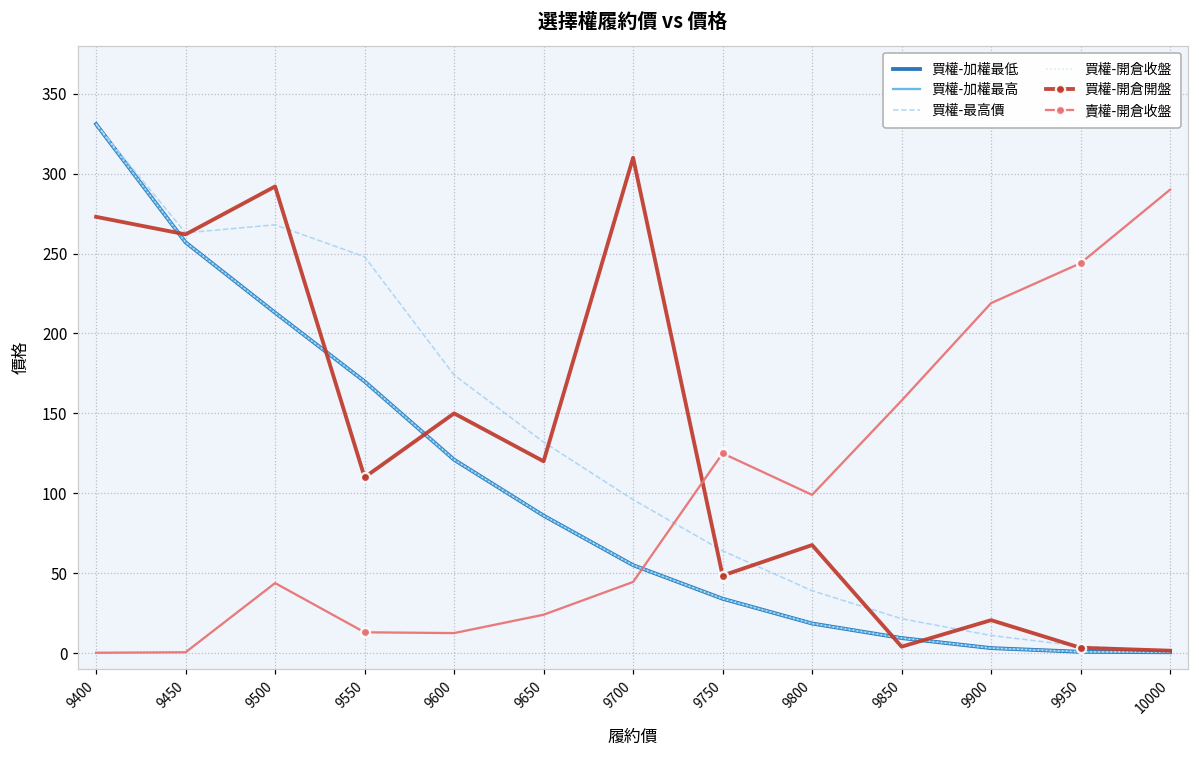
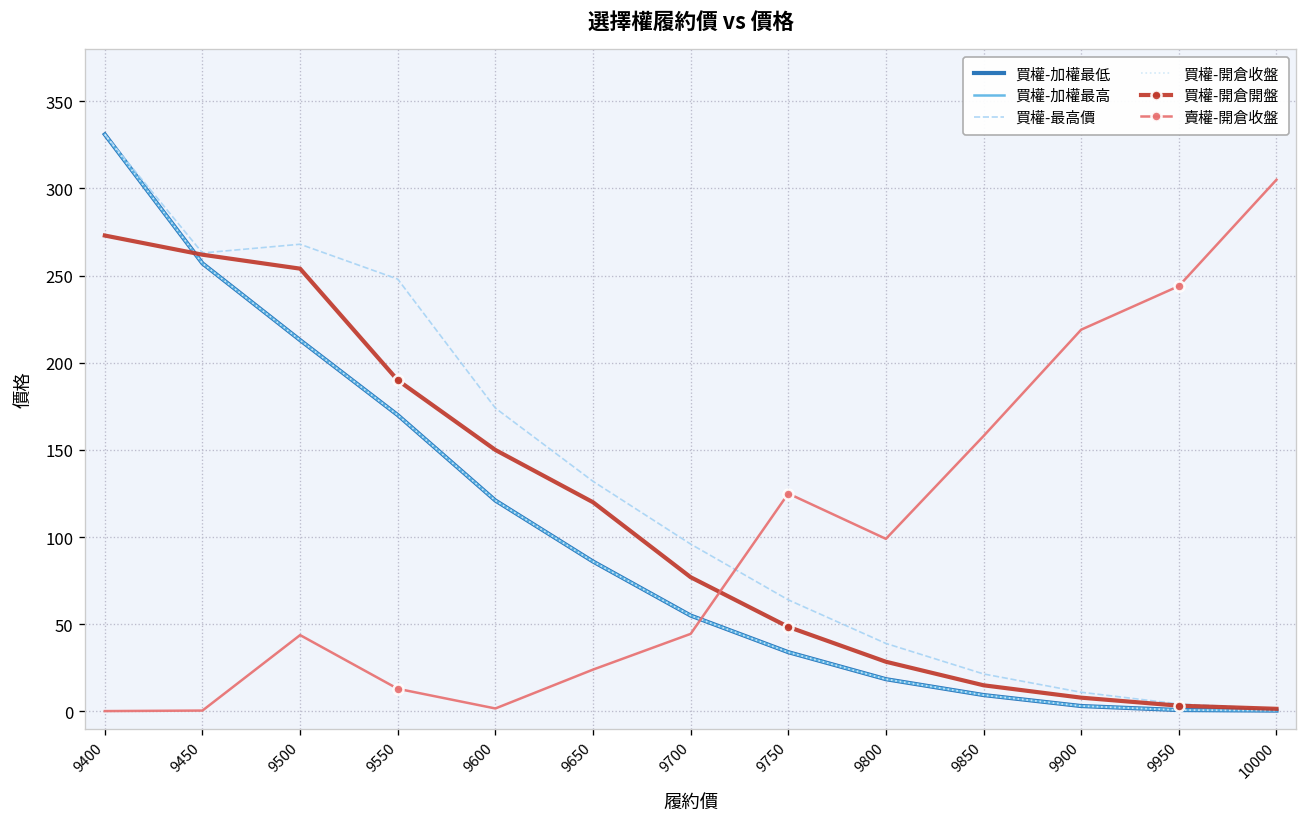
買權-開倉開盤, 9500: 292 -> 254
買權-開倉開盤, 9550: 110 -> 190
賣權-開倉收盤, 9600: 13 -> 2
買權-開倉開盤, 9700: 310 -> 77
買權-開倉開盤, 9800: 68 -> 29
買權-開倉開盤, 9850: 4 -> 15
買權-開倉開盤, 9900: 21 -> 8
賣權-開倉收盤, 10000: 290 -> 305
